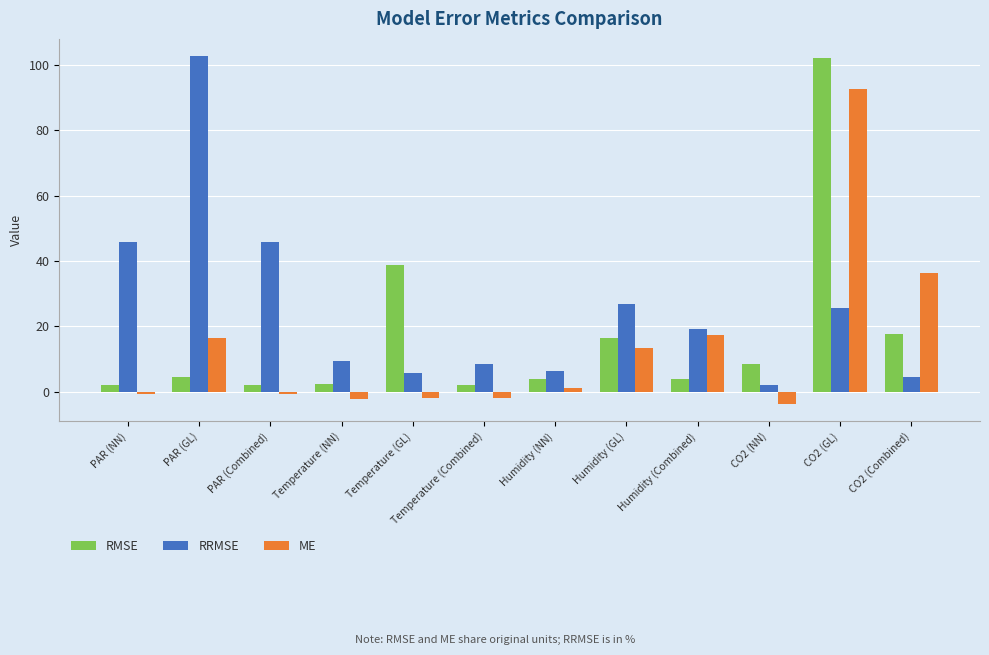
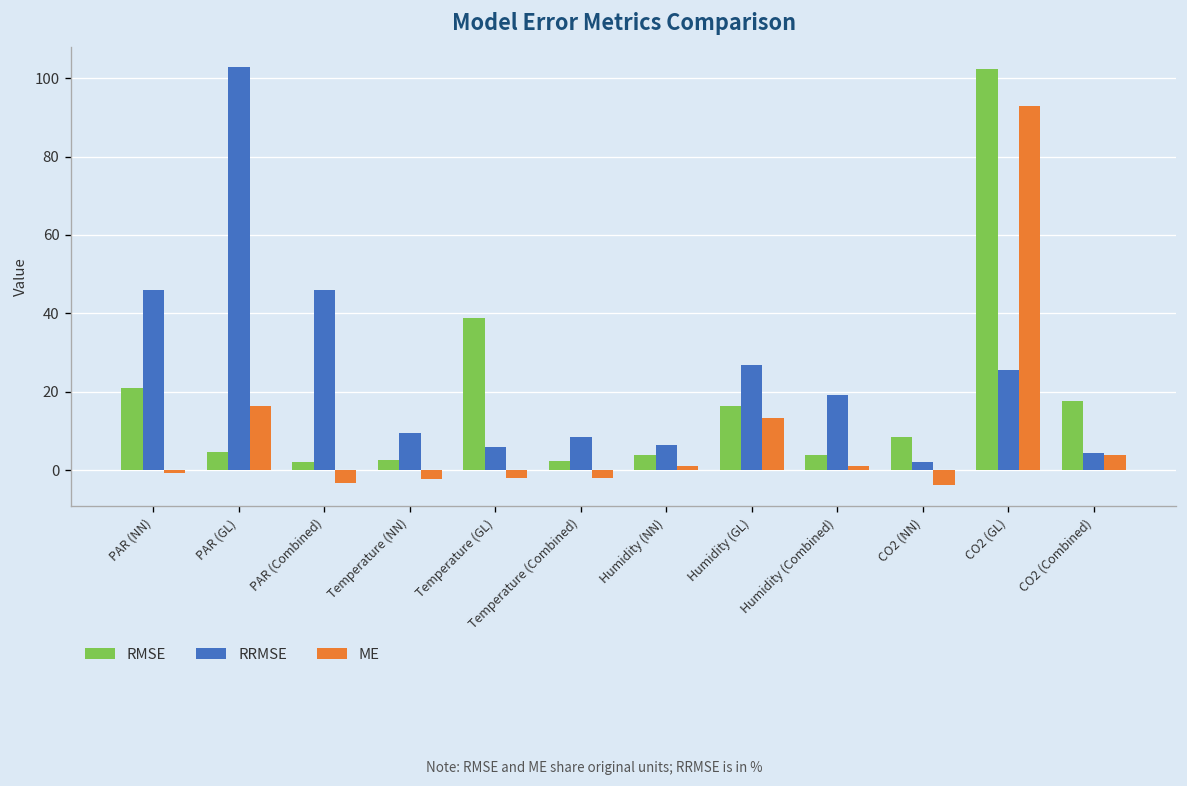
RMSE, PAR (NN): 2 -> 21
ME, PAR (Combined): -1 -> -3
ME, Humidity (Combined): 17 -> 1
ME, CO2 (Combined): 36 -> 4
